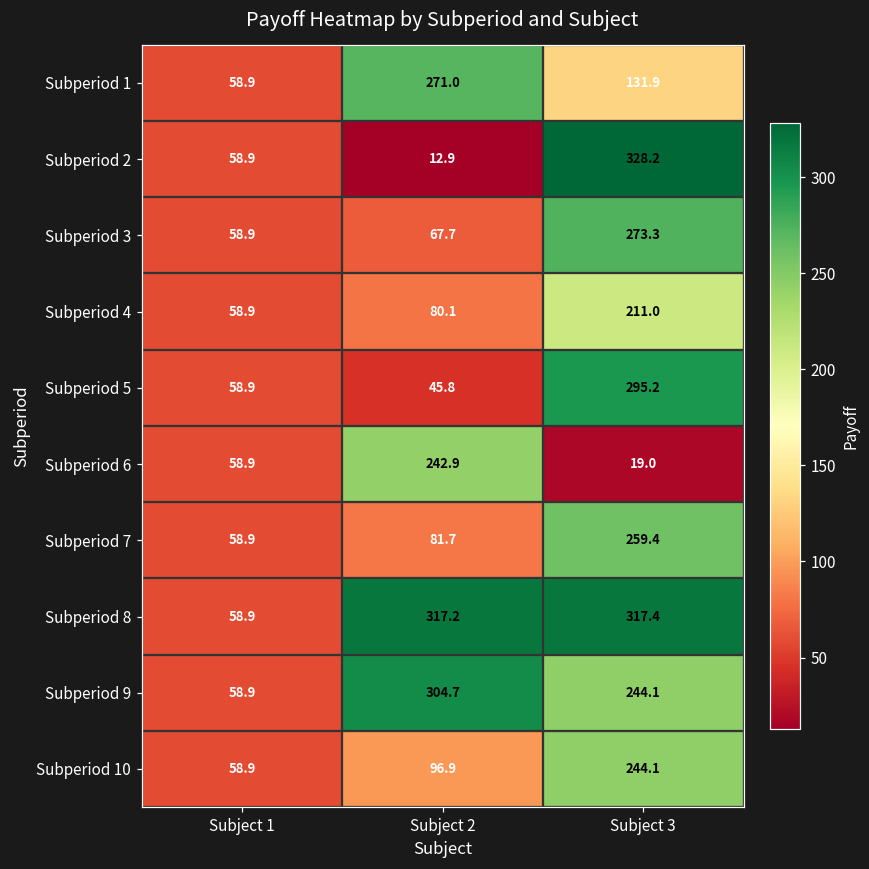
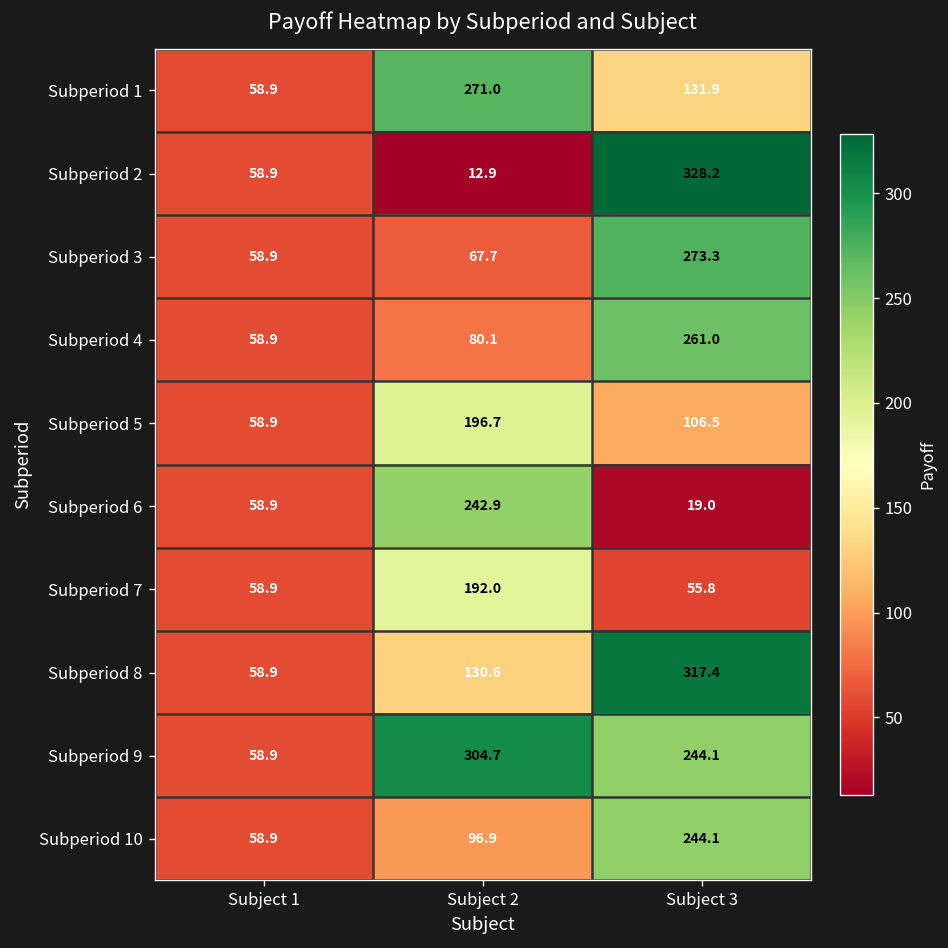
Subperiod 4, Subject 3: 211.0 -> 261.0
Subperiod 5, Subject 2: 45.8 -> 196.7
Subperiod 5, Subject 3: 295.2 -> 106.5
Subperiod 7, Subject 2: 81.7 -> 192.0
Subperiod 7, Subject 3: 259.4 -> 55.8
Subperiod 8, Subject 2: 317.2 -> 130.6
